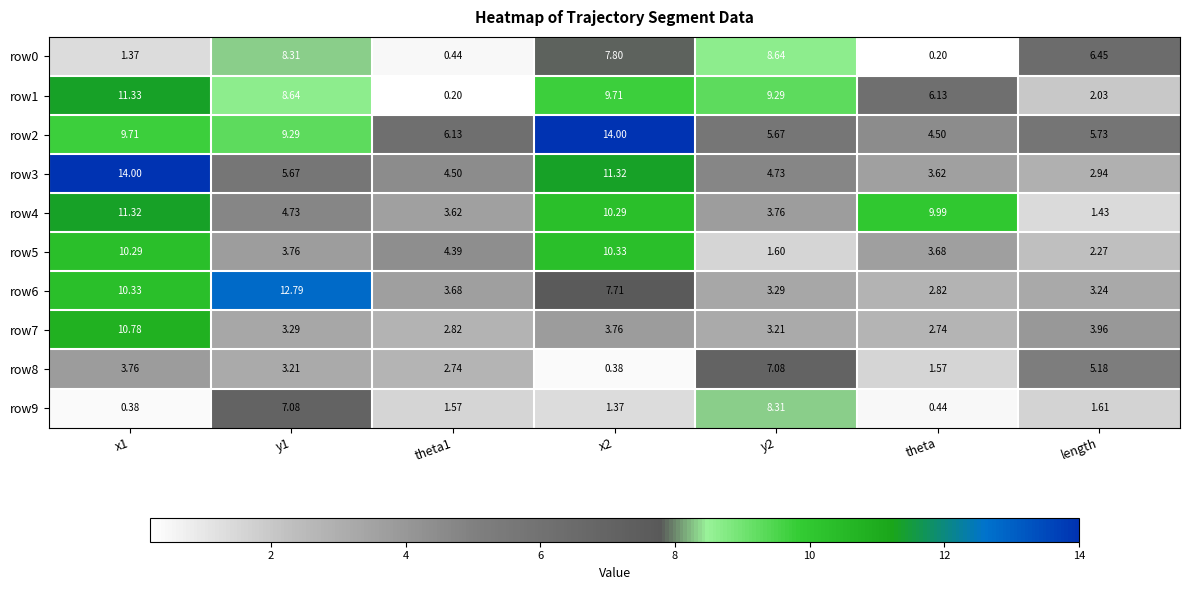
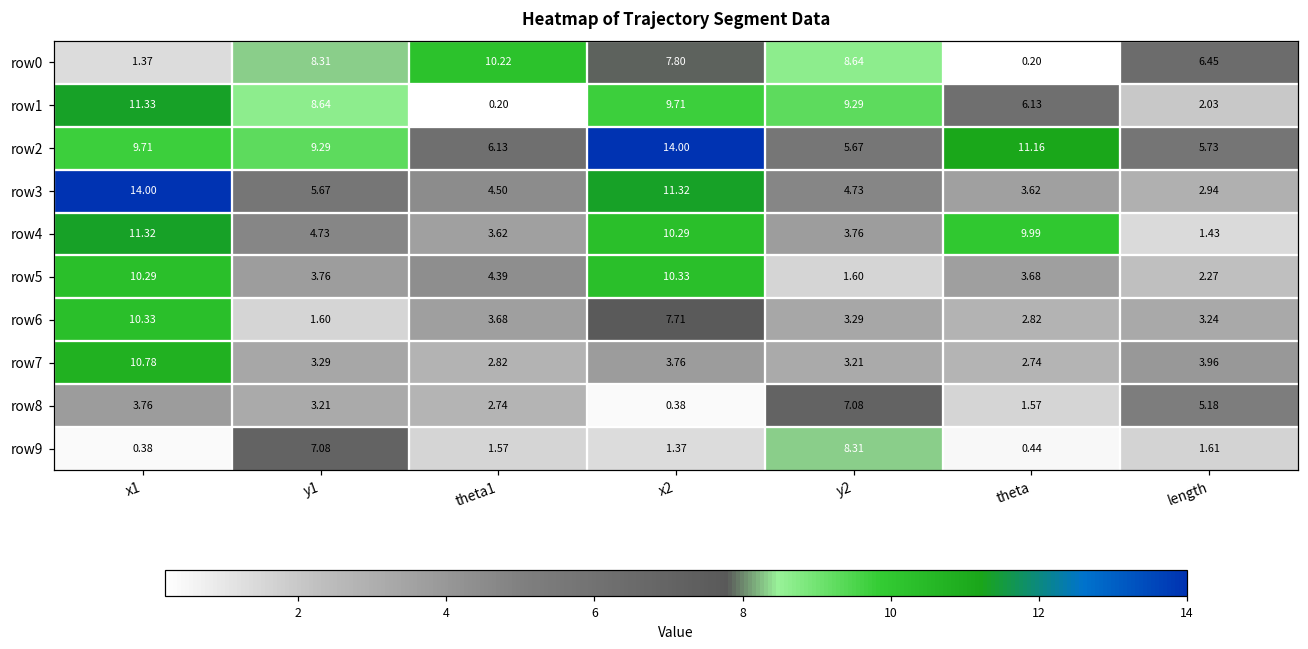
row0, theta1: 0.44 -> 10.22
row2, theta: 4.50 -> 11.16
row6, y1: 12.79 -> 1.60
